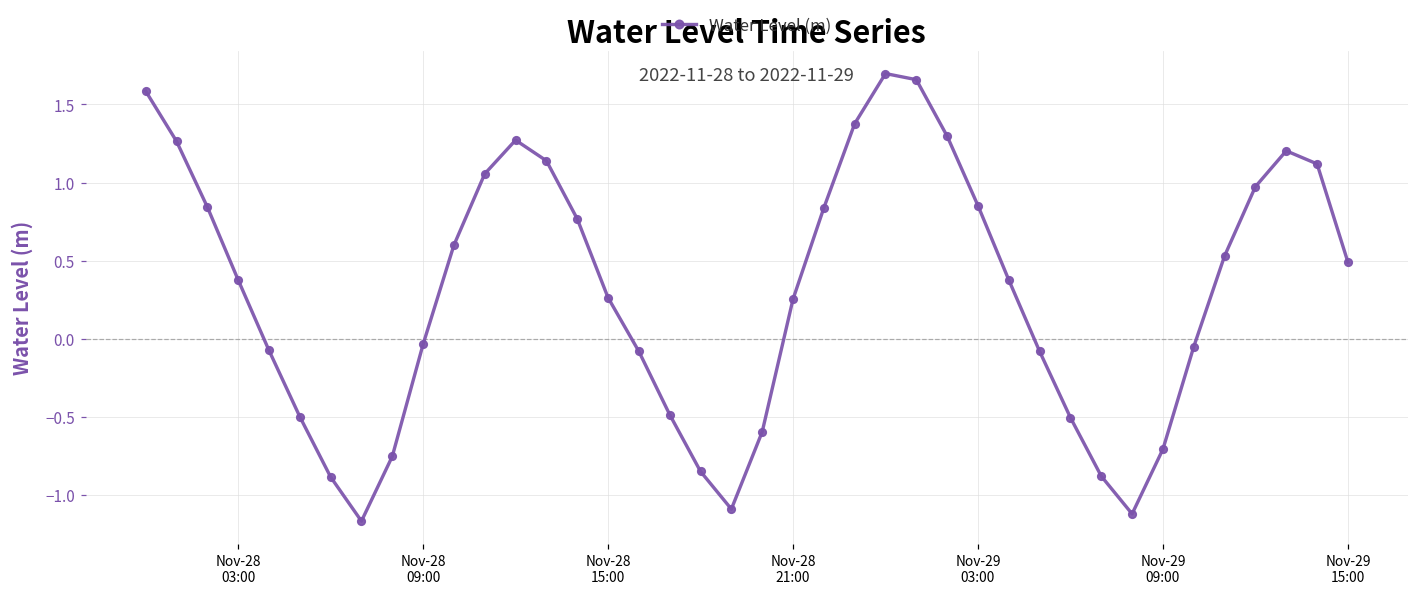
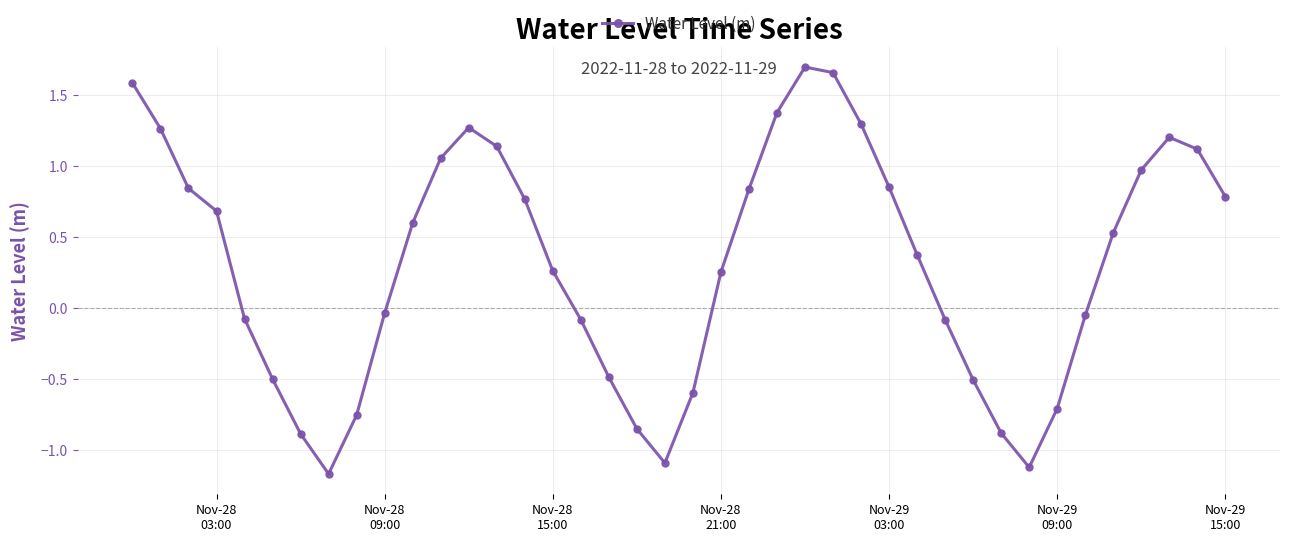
Nov-28 03:00: 0.38 -> 0.68
Nov-29 15:00: 0.49 -> 0.79
